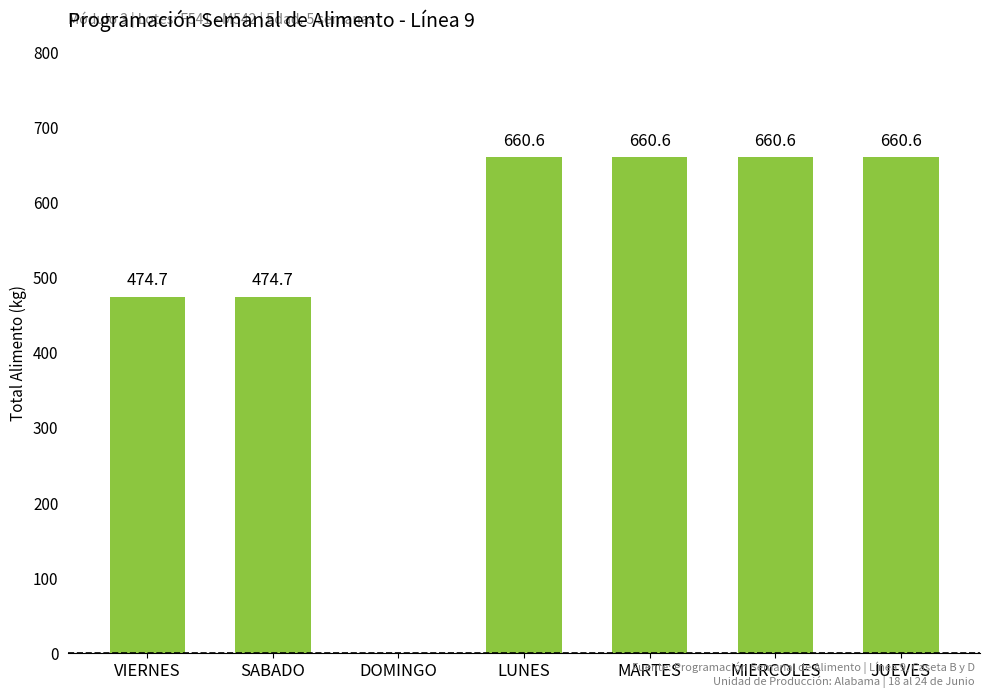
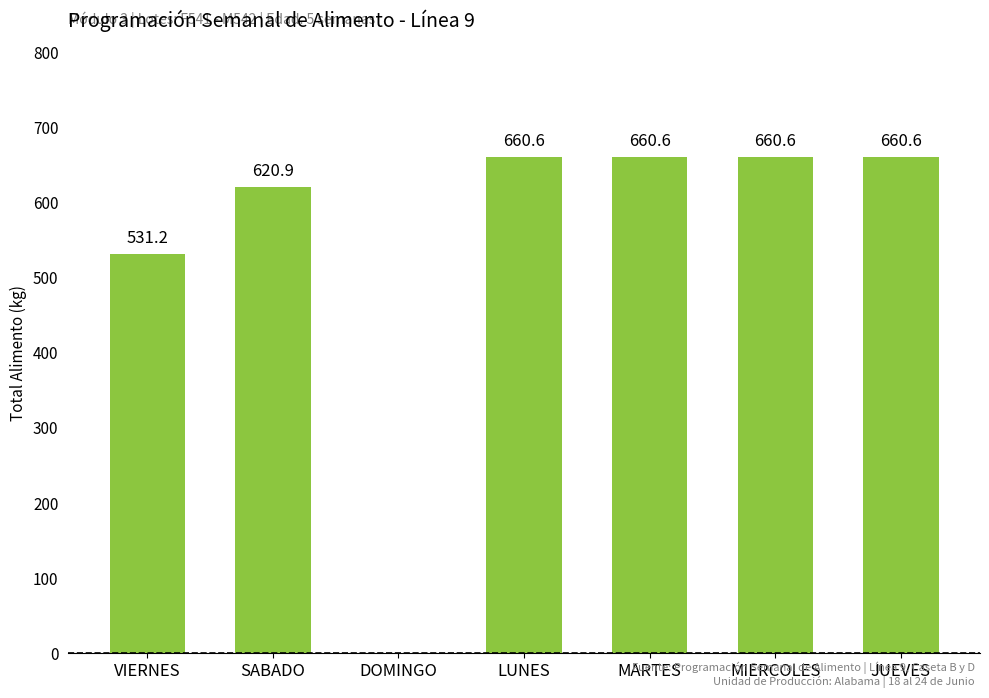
VIERNES: 474.7 -> 531.2
SABADO: 474.7 -> 620.9
